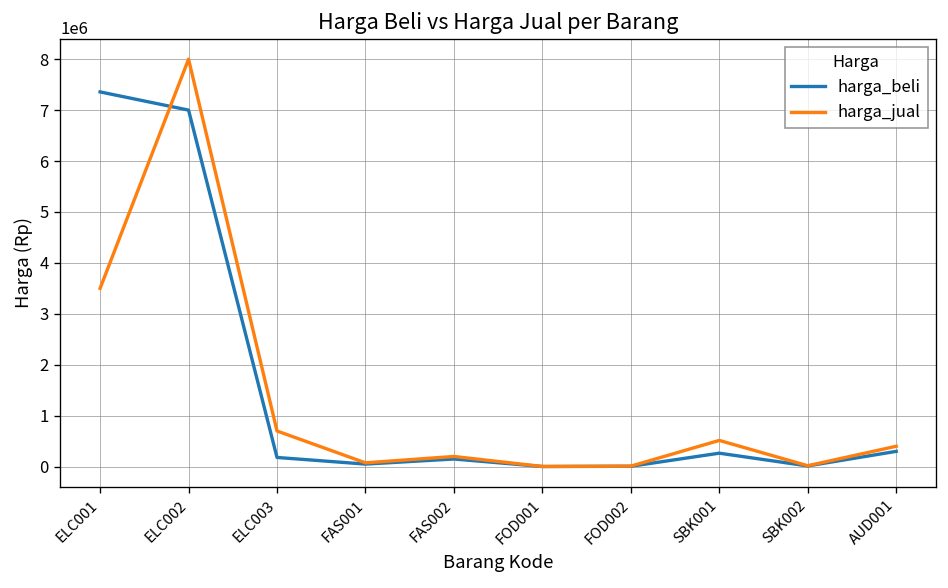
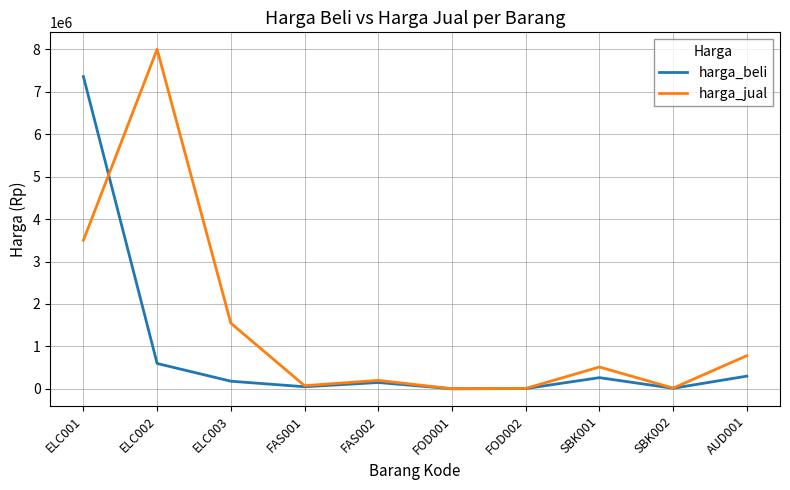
harga_beli, ELC002: 7000000 -> 600000
harga_jual, ELC003: 700000 -> 1500000
harga_jual, AUD001: 400000 -> 800000
